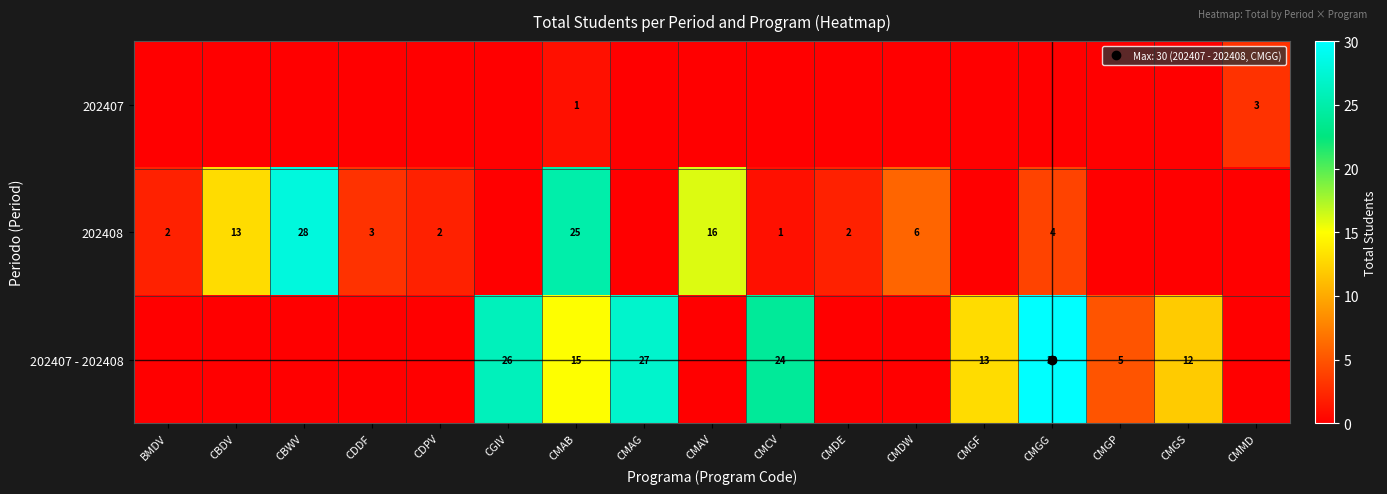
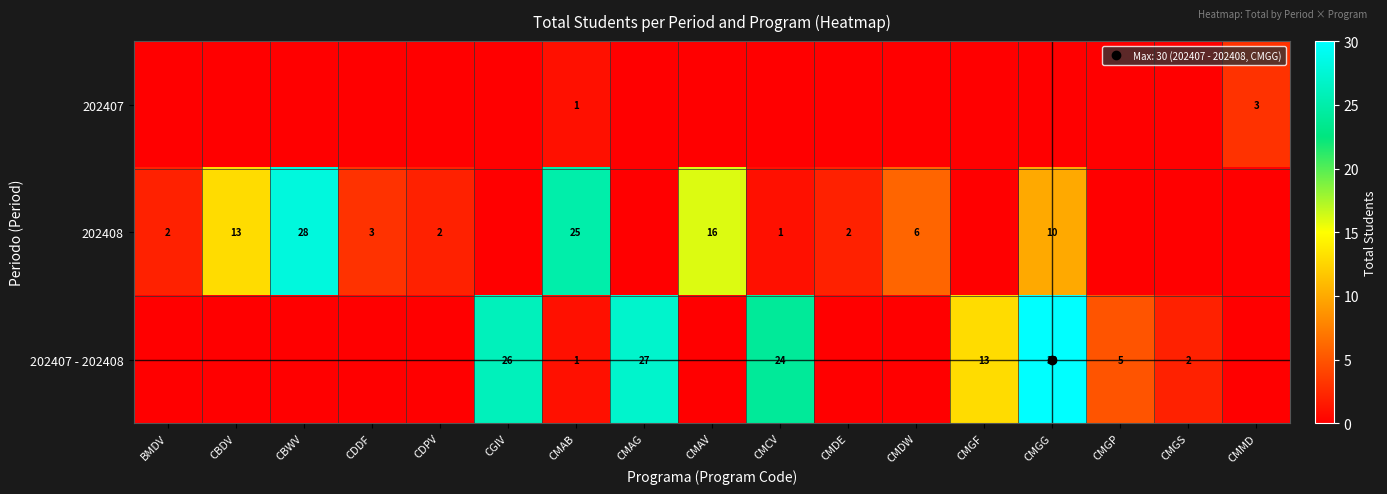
202408, CMGG: 4 -> 10
202407 - 202408, CMAB: 15 -> 1
202407 - 202408, CMGS: 12 -> 2
